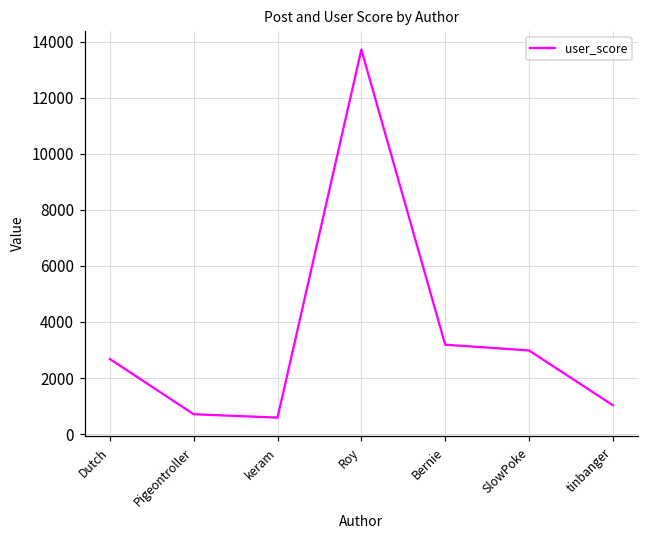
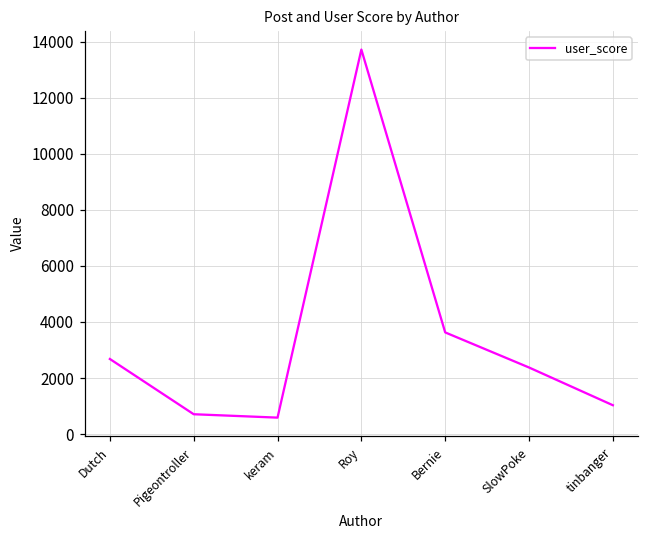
Bernie: 3200 -> 3600
SlowPoke: 3000 -> 2400
